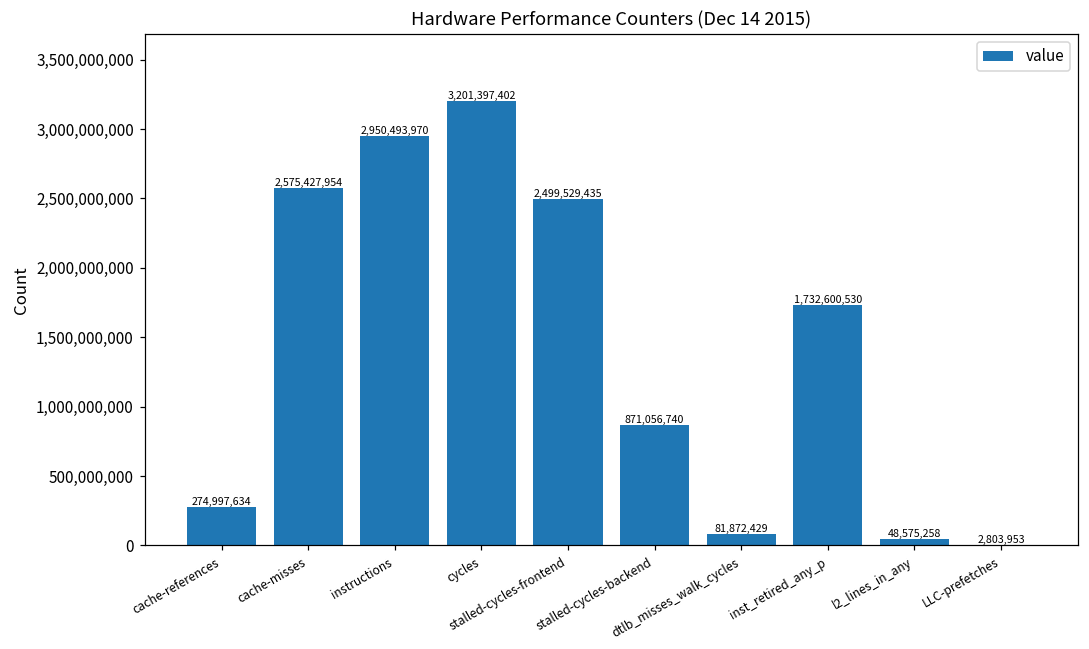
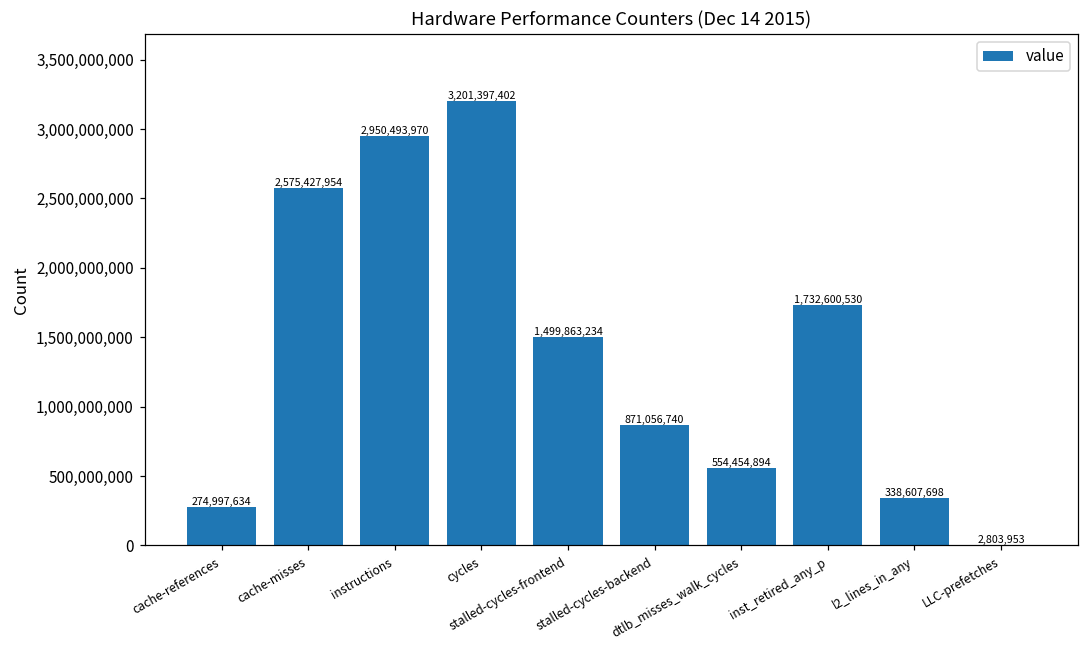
stalled-cycles-frontend: 2,499,529,435 -> 1,499,863,234
dtlb_misses_walk_cycles: 81,872,429 -> 554,454,894
l2_lines_in_any: 48,575,258 -> 338,607,698
